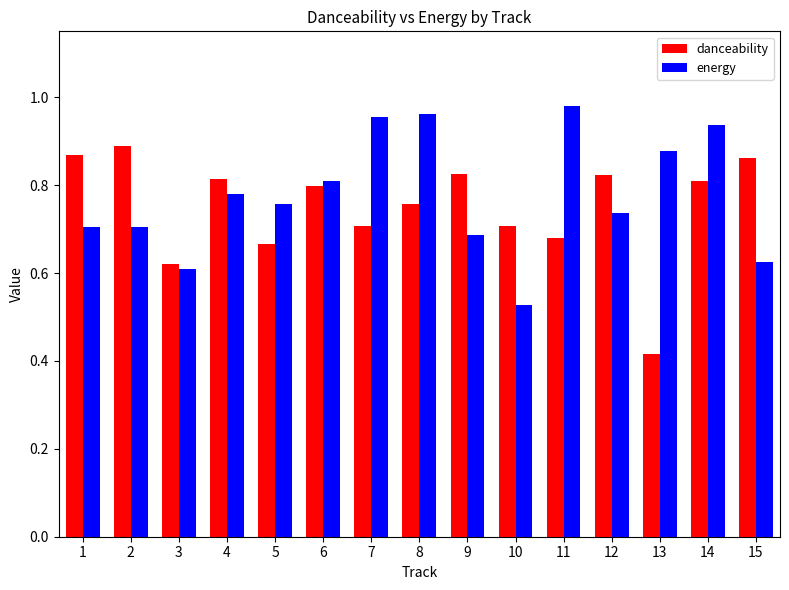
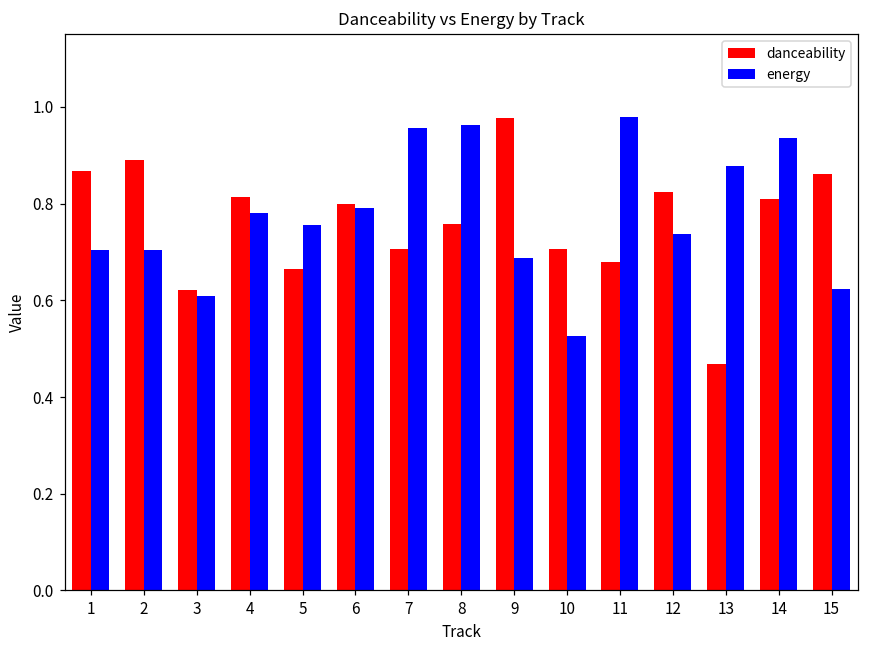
energy, 6: 0.81 -> 0.79
danceability, 9: 0.83 -> 0.98
danceability, 13: 0.42 -> 0.47
